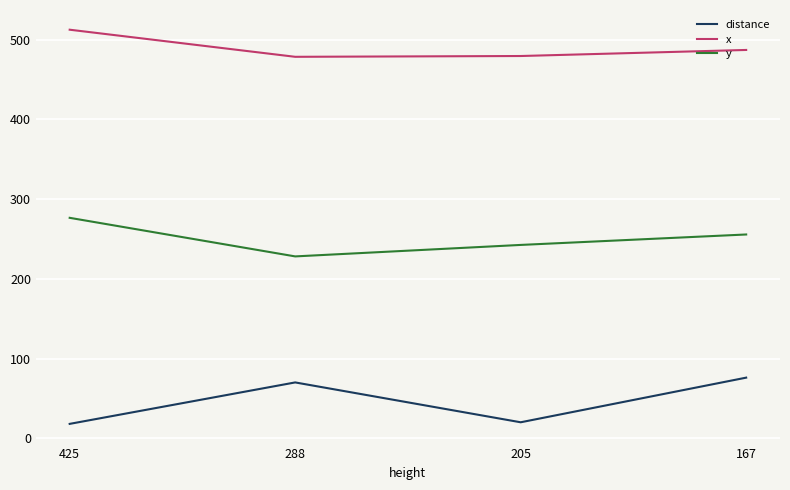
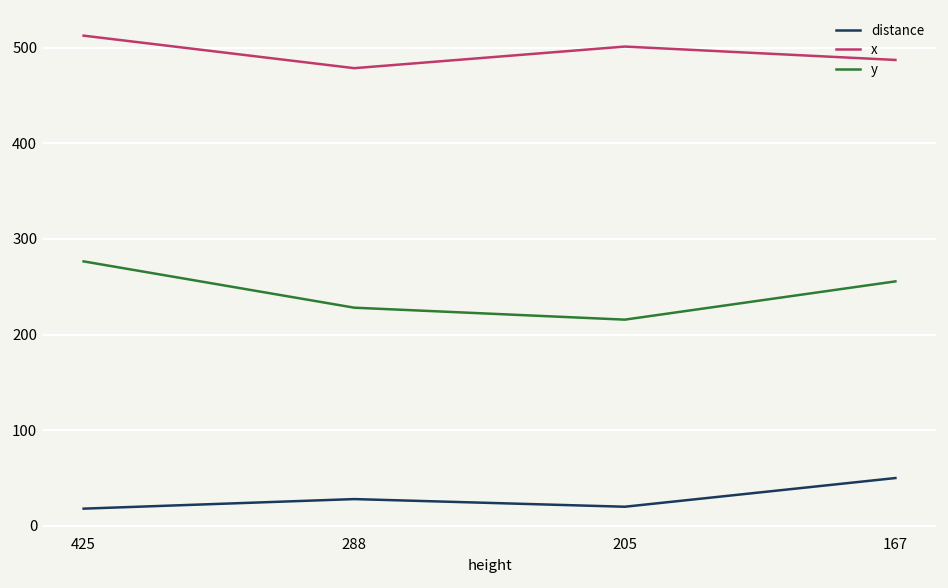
distance, 288: 70 -> 30
x, 205: 480 -> 500
y, 205: 240 -> 220
distance, 167: 80 -> 50
